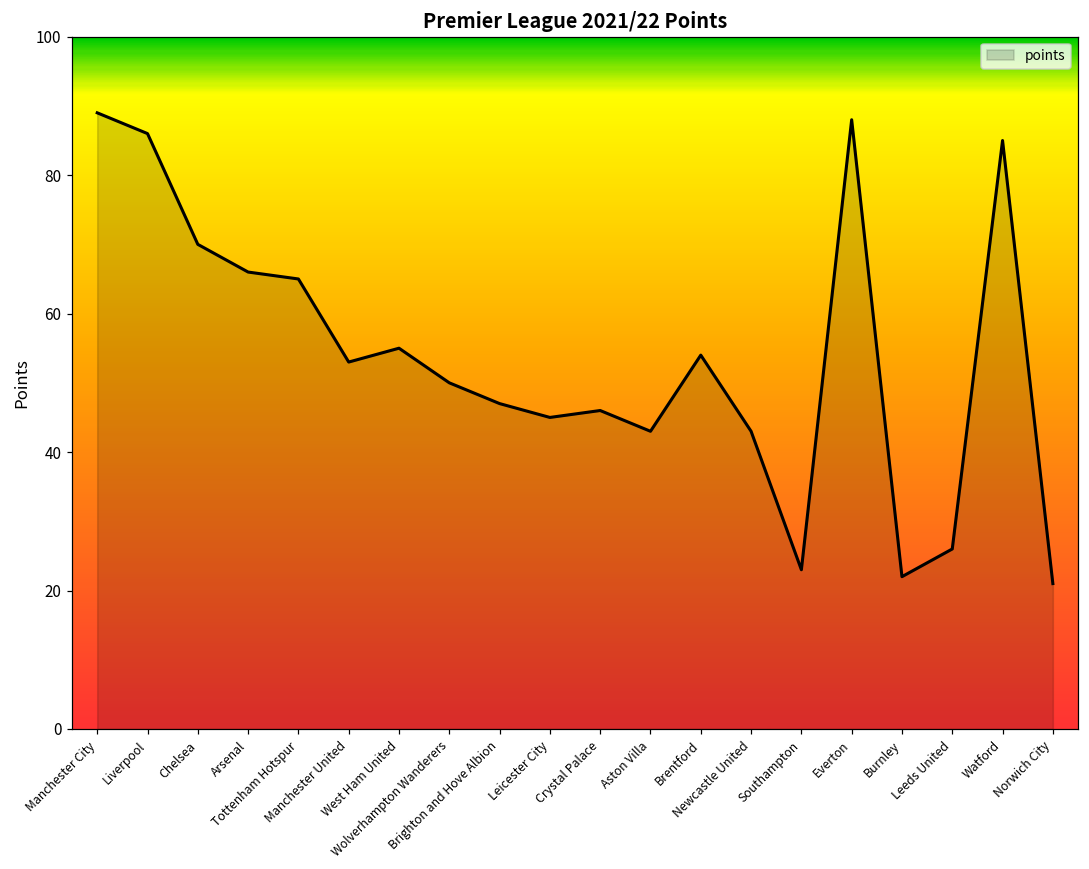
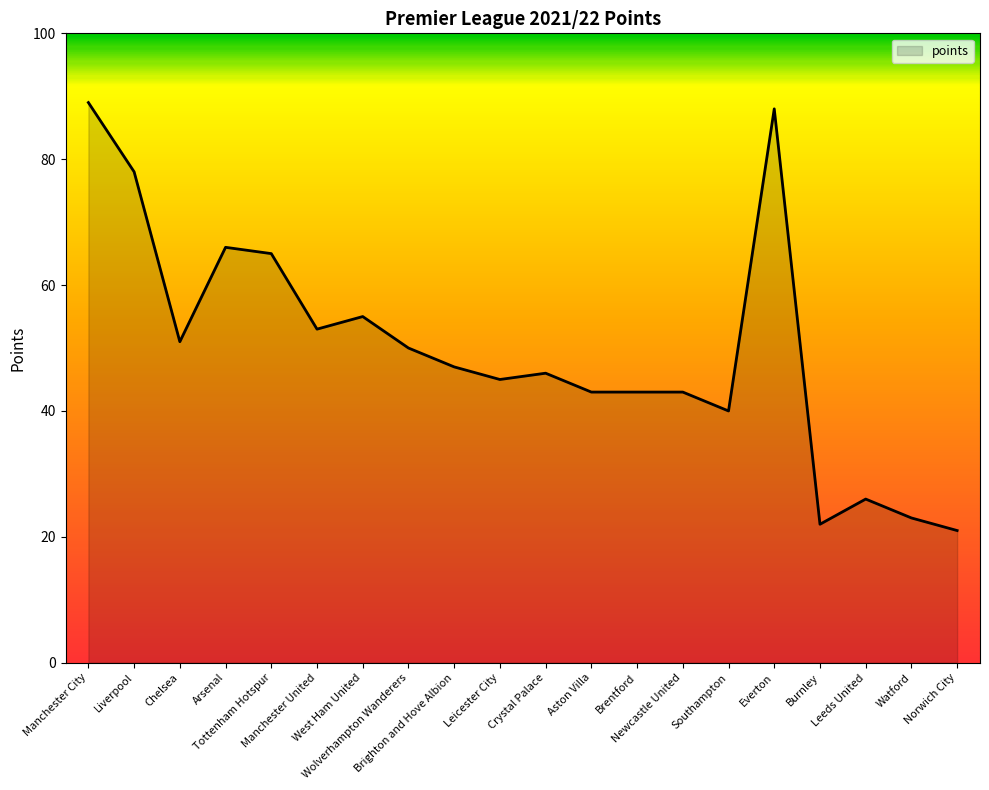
Liverpool: 86 -> 78
Chelsea: 70 -> 51
Brentford: 54 -> 43
Southampton: 23 -> 40
Watford: 85 -> 23
